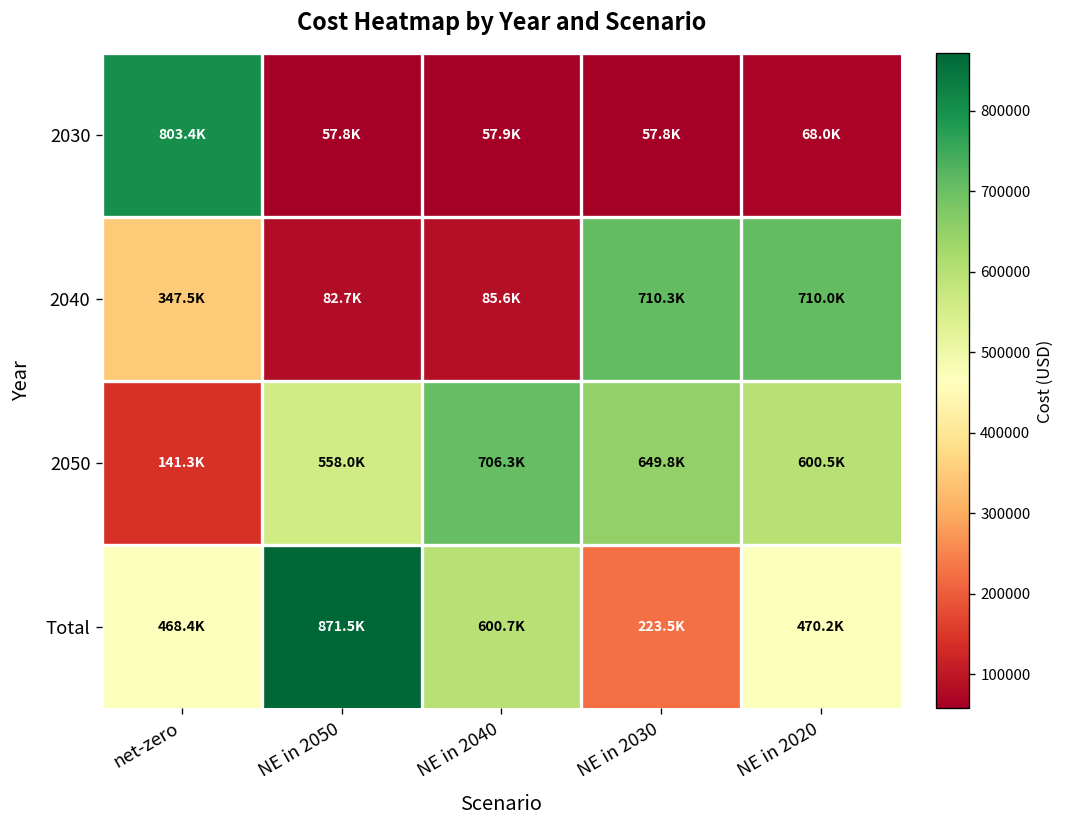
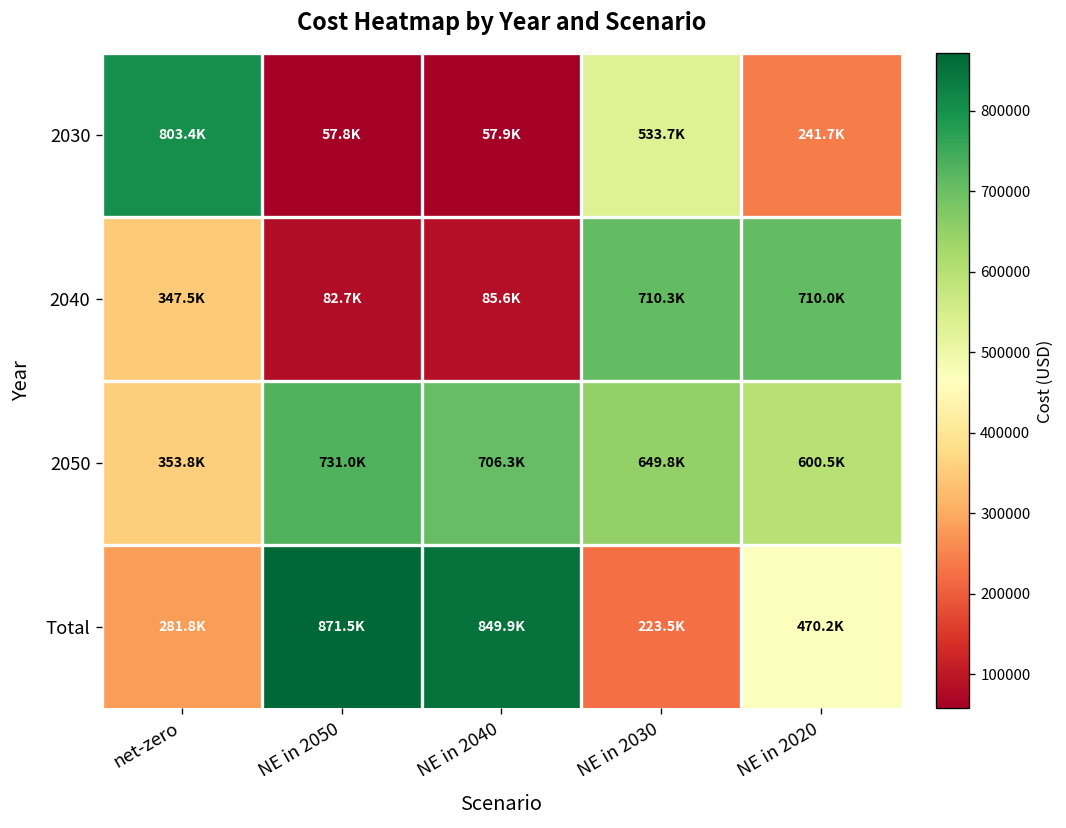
2030, NE in 2030: 57.8K -> 533.7K
2030, NE in 2020: 68.0K -> 241.7K
2050, net-zero: 141.3K -> 353.8K
2050, NE in 2050: 558.0K -> 731.0K
Total, net-zero: 468.4K -> 281.8K
Total, NE in 2040: 600.7K -> 849.9K
